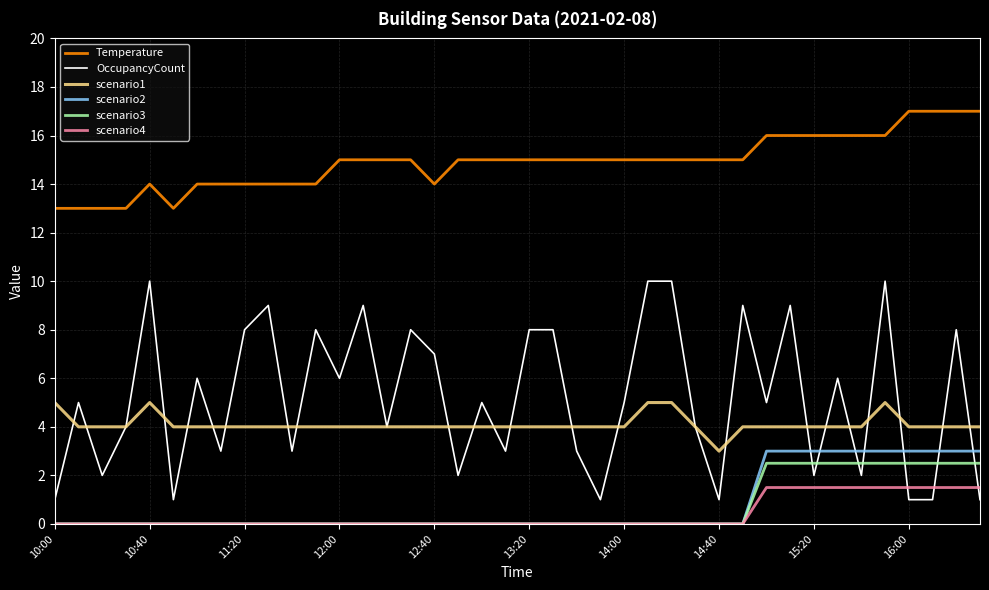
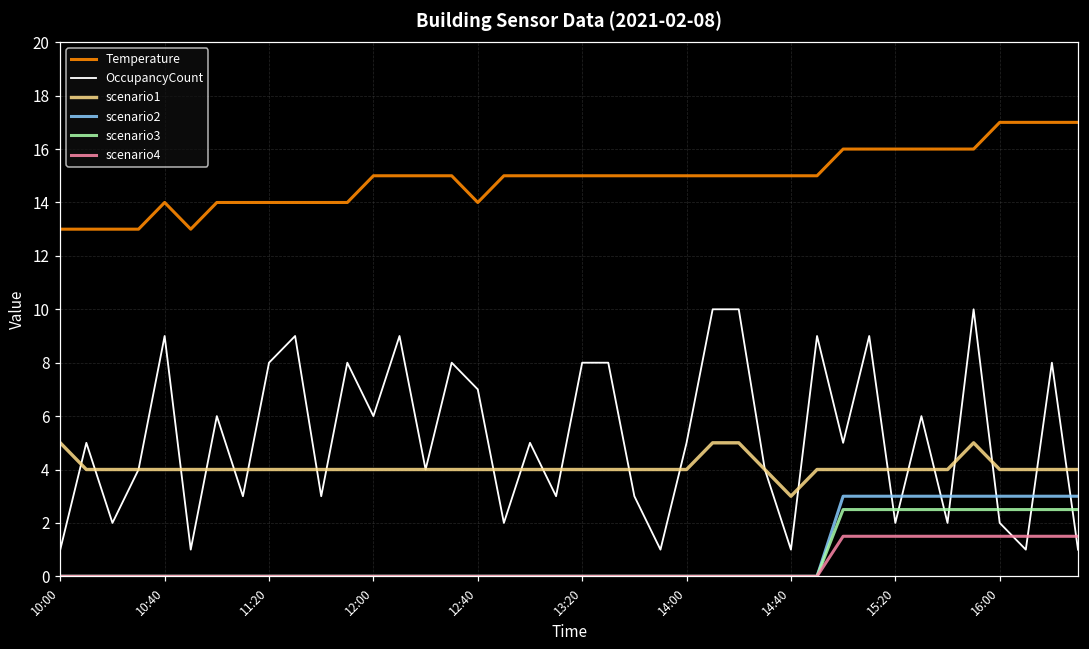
OccupancyCount, 10:40: 10 -> 9
scenario1, 10:40: 5 -> 4
OccupancyCount, 16:00: 1 -> 2
